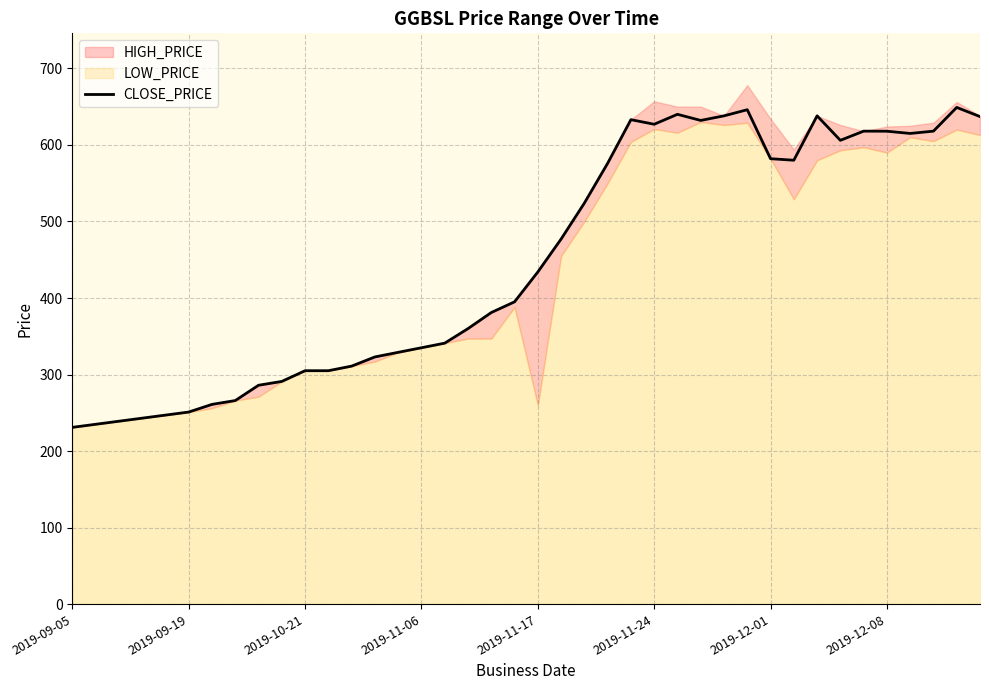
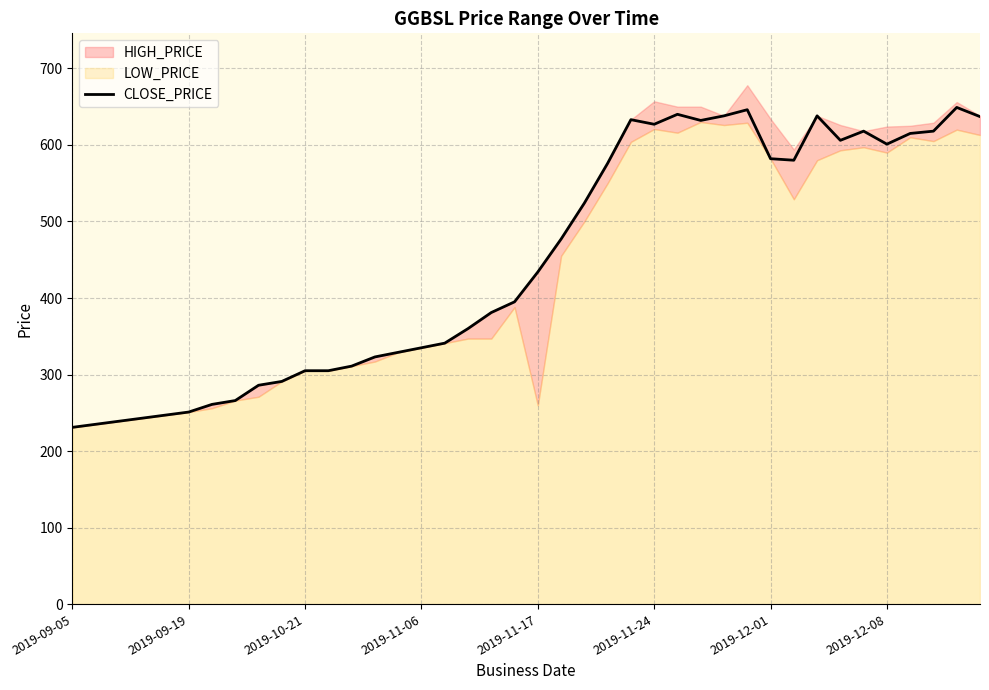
CLOSE_PRICE, 2019-12-08: 620 -> 600
